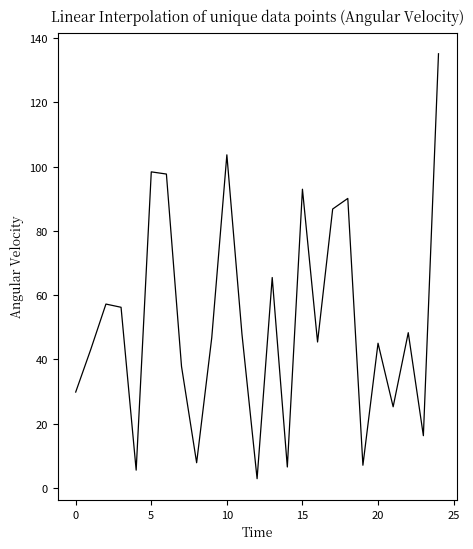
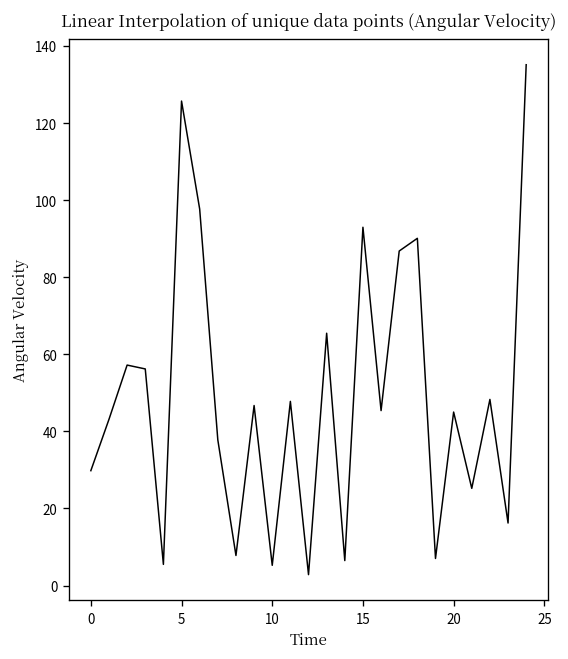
5: 98 -> 126
10: 104 -> 5
